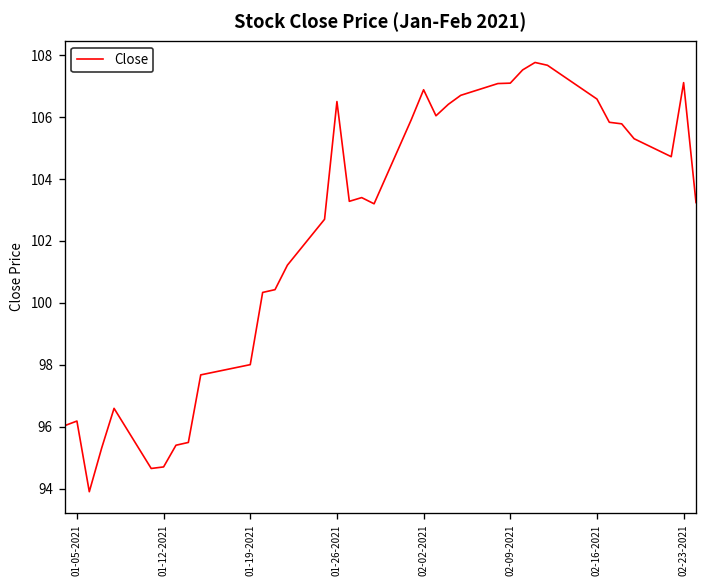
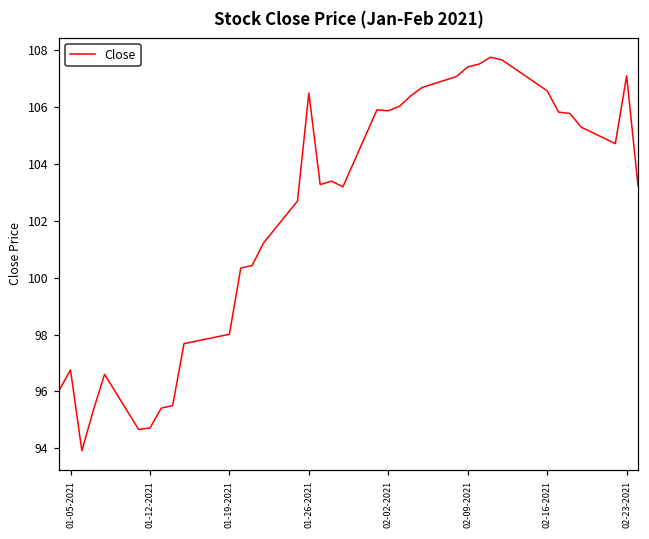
01-05-2021: 96.2 -> 96.8
02-02-2021: 106.9 -> 105.9
02-09-2021: 107.1 -> 107.4
